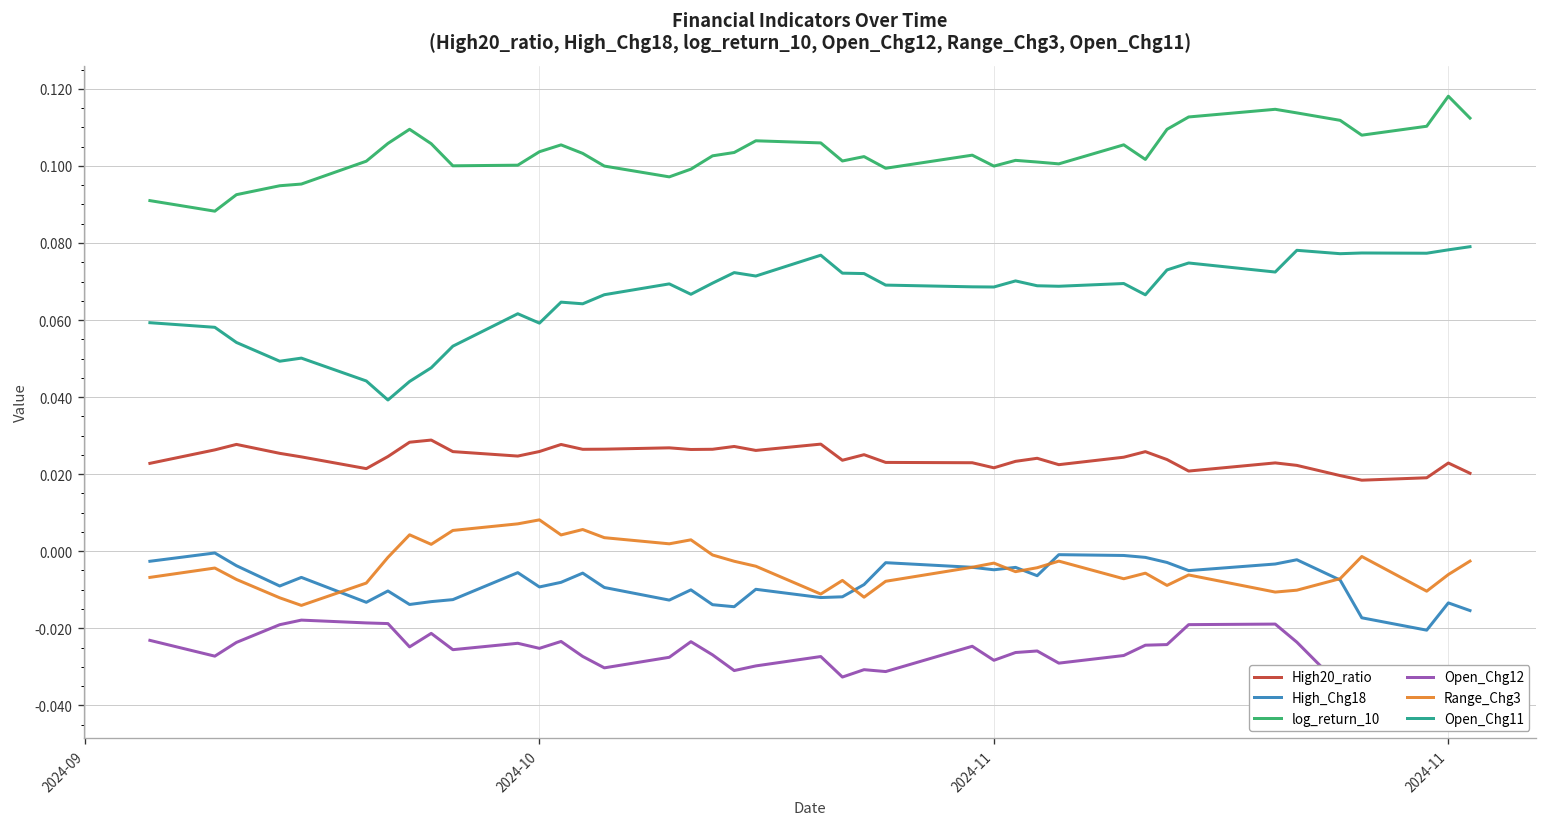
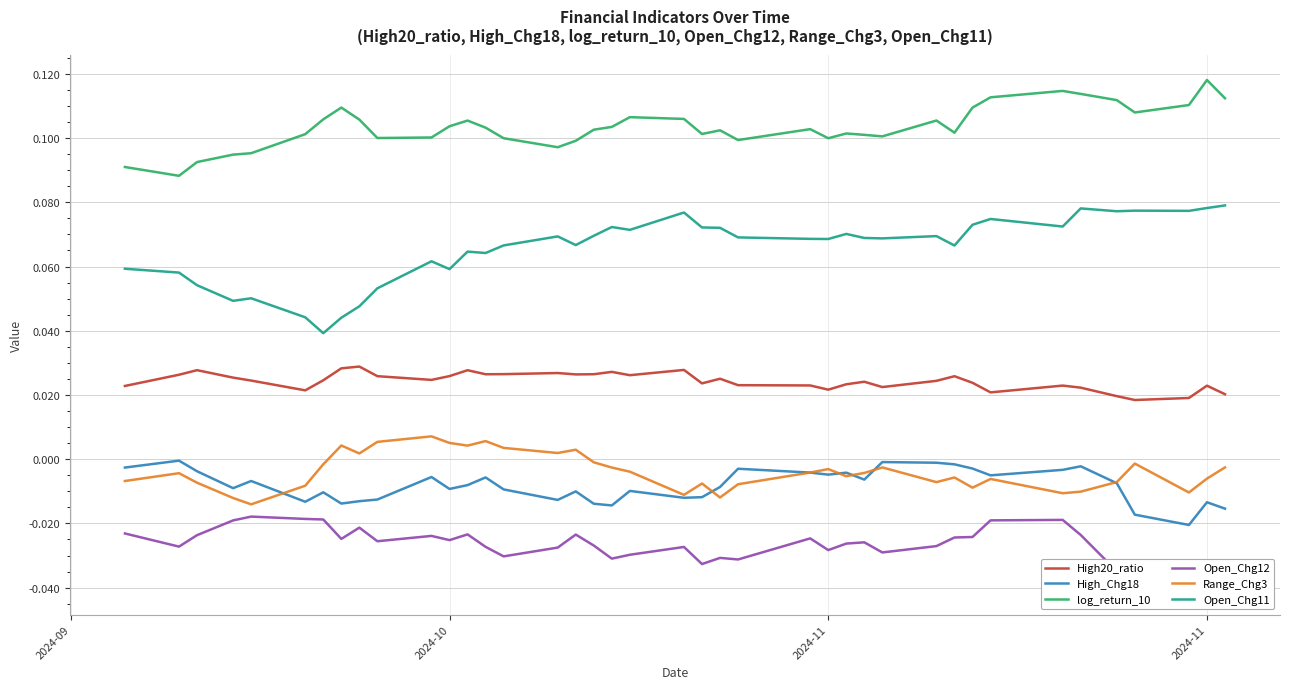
Range_Chg3, 2024-10: 0.008 -> 0.005
